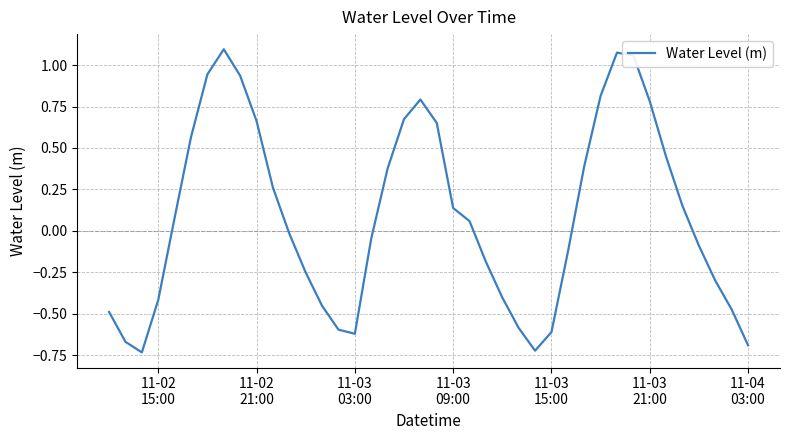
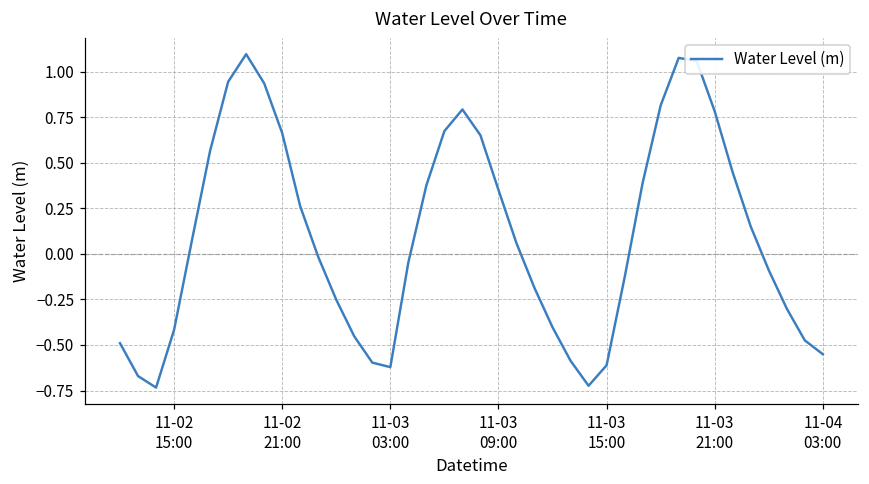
11-03 09:00: 0.14 -> 0.35
11-04 03:00: -0.69 -> -0.55
